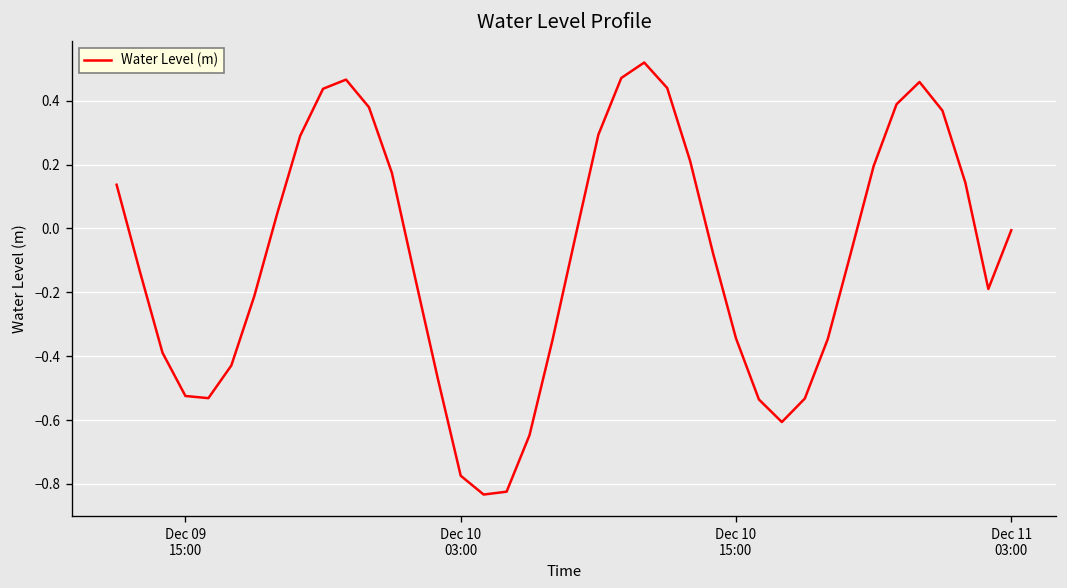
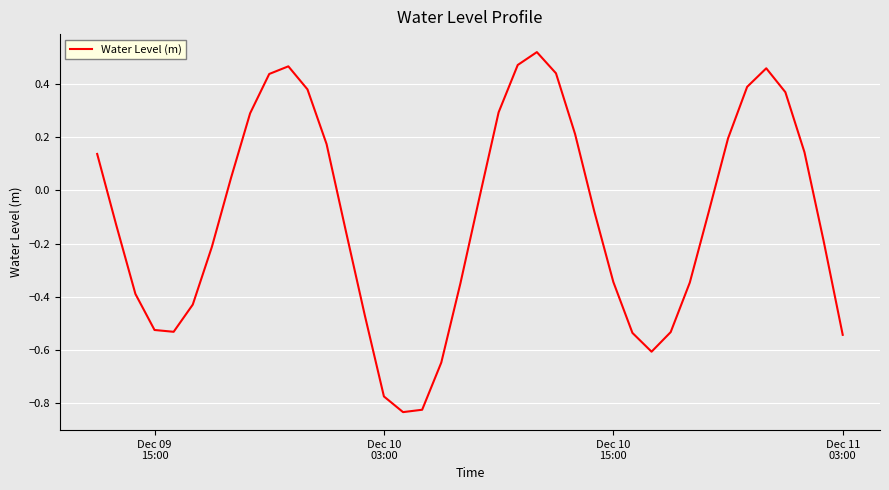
Dec 11 03:00: -0.01 -> -0.54
